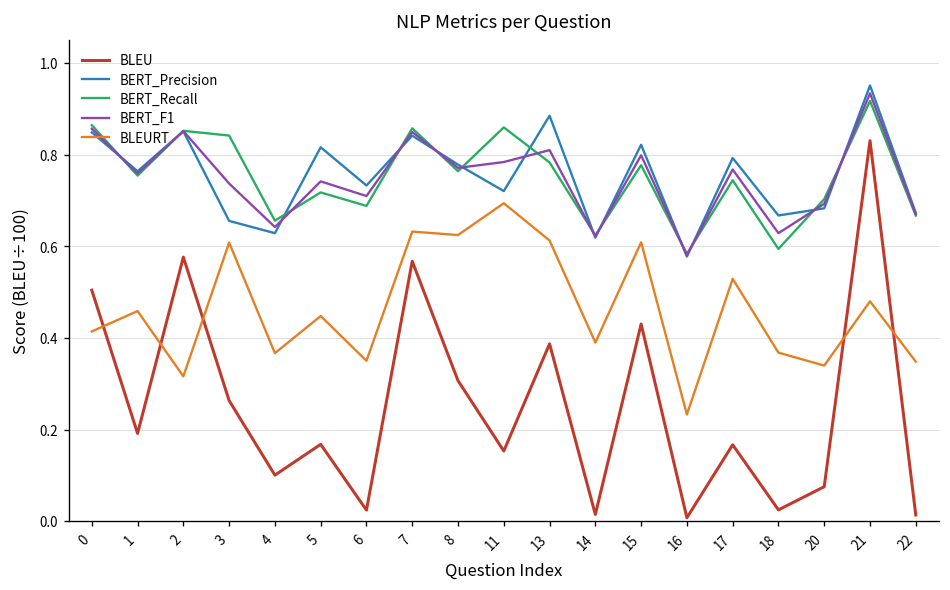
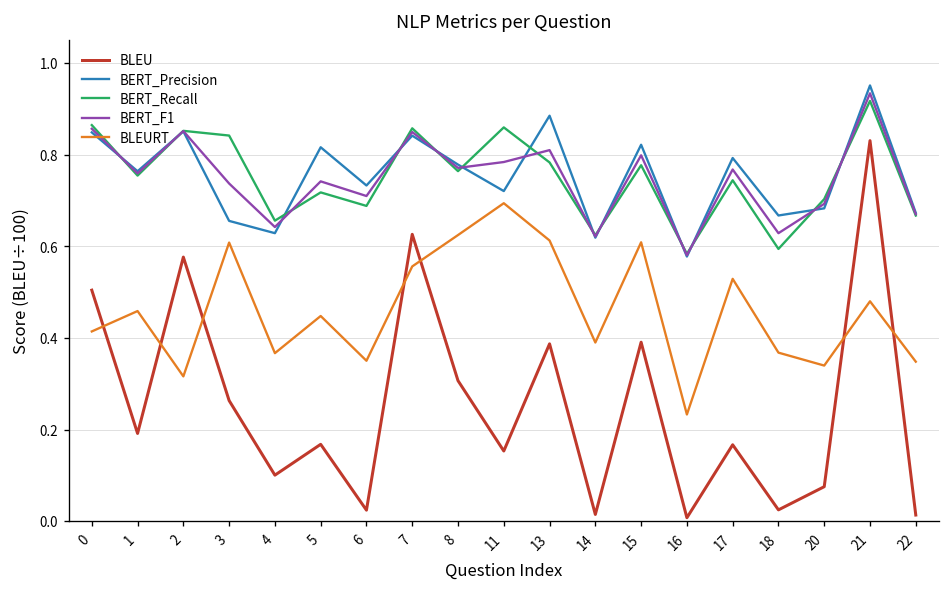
BLEU, 7: 0.57 -> 0.63
BLEURT, 7: 0.63 -> 0.56
BLEU, 15: 0.43 -> 0.39
